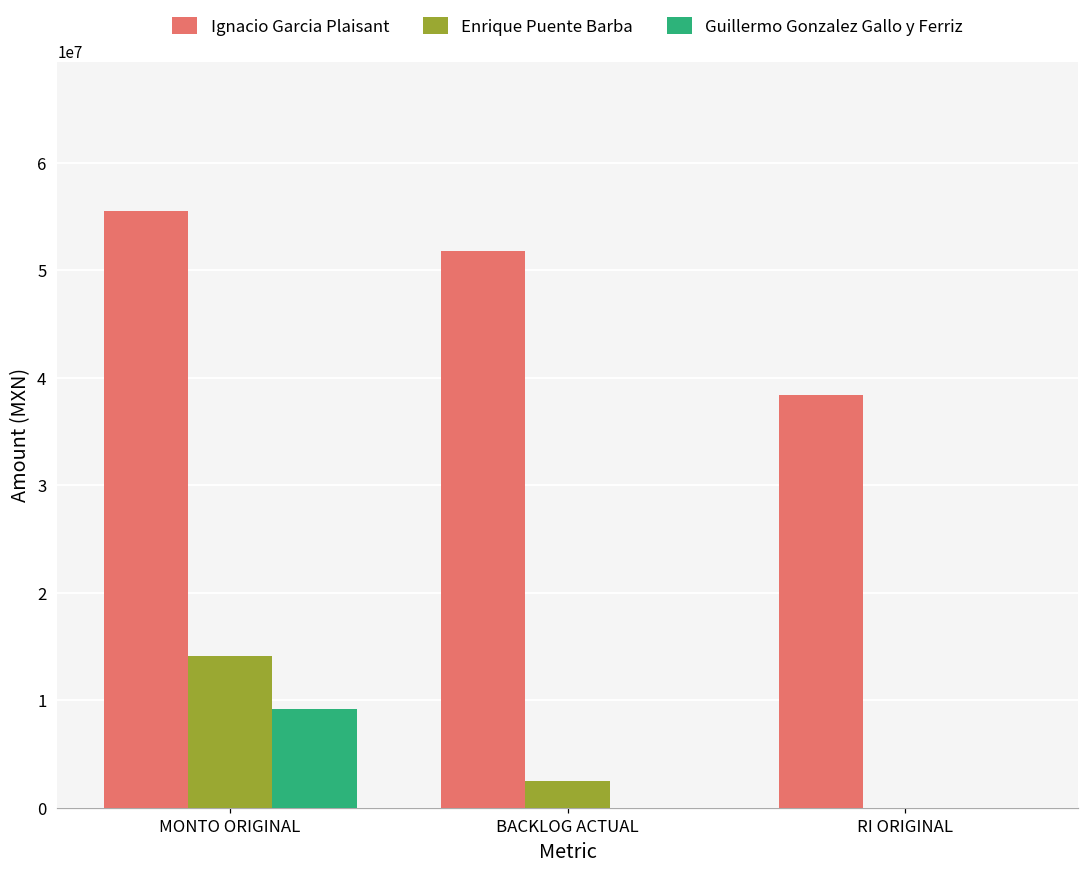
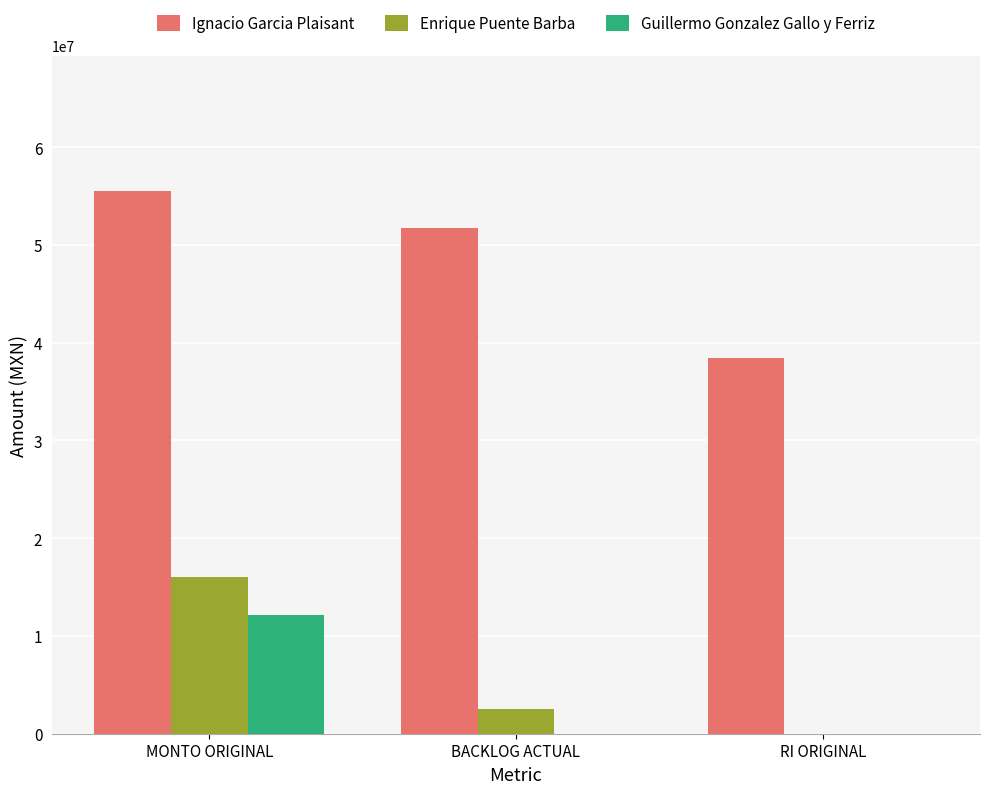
Enrique Puente Barba, MONTO ORIGINAL: 14000000 -> 16000000
Guillermo Gonzalez Gallo y Ferriz, MONTO ORIGINAL: 9000000 -> 12000000
